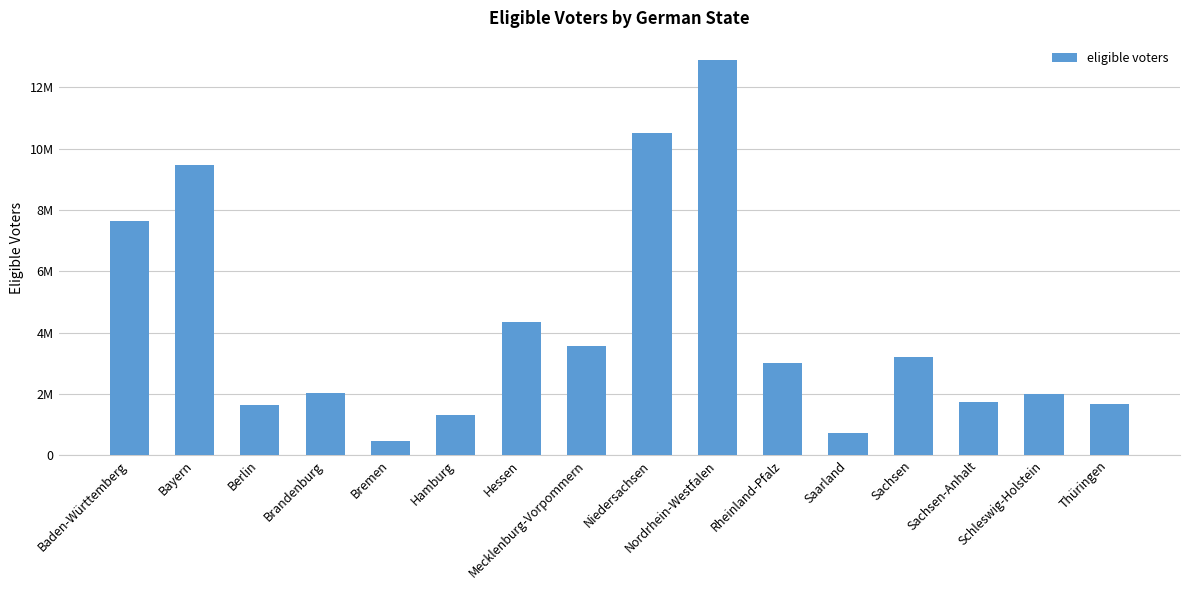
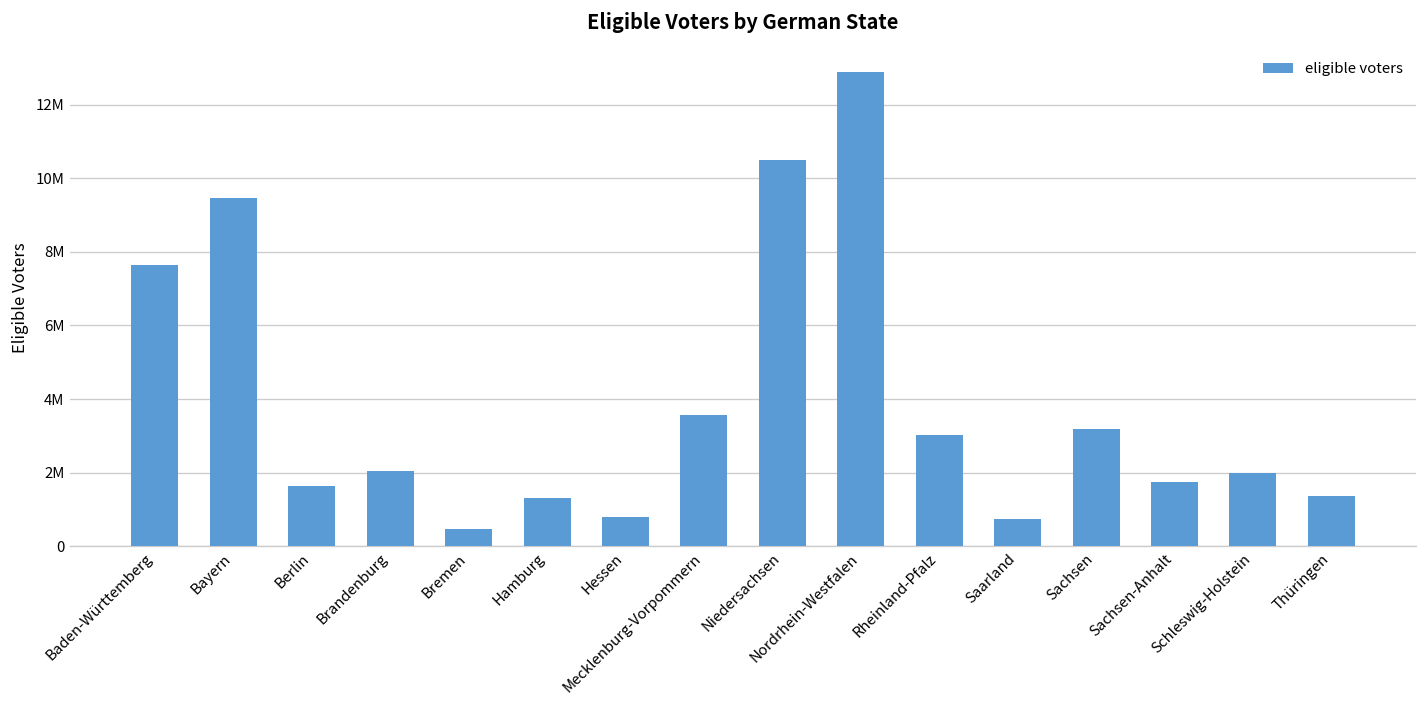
Hessen: 4300000 -> 800000
Thüringen: 1700000 -> 1400000
